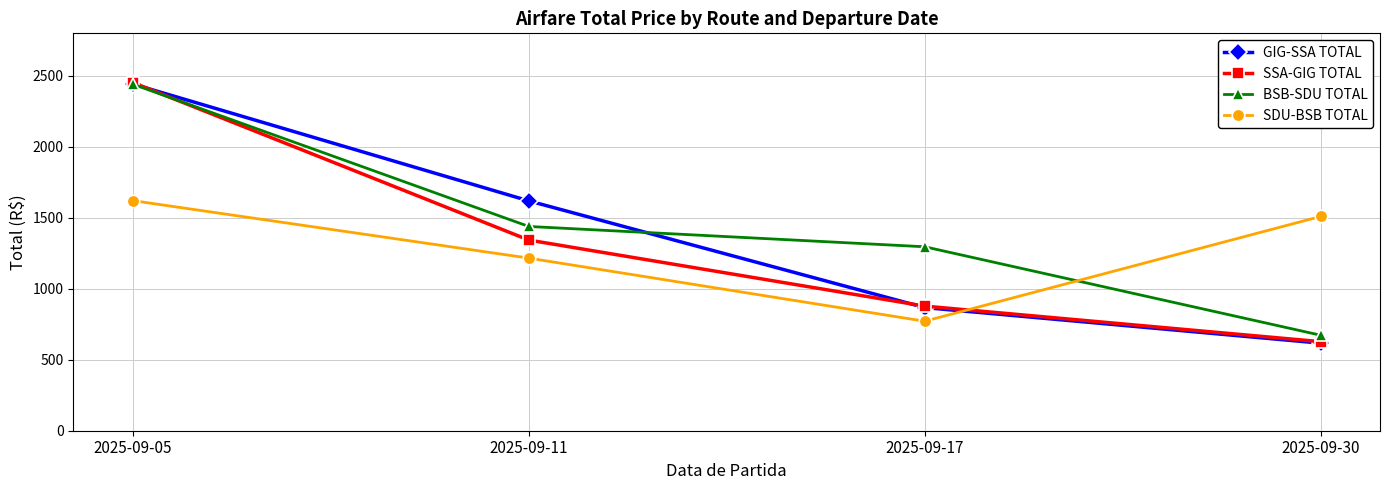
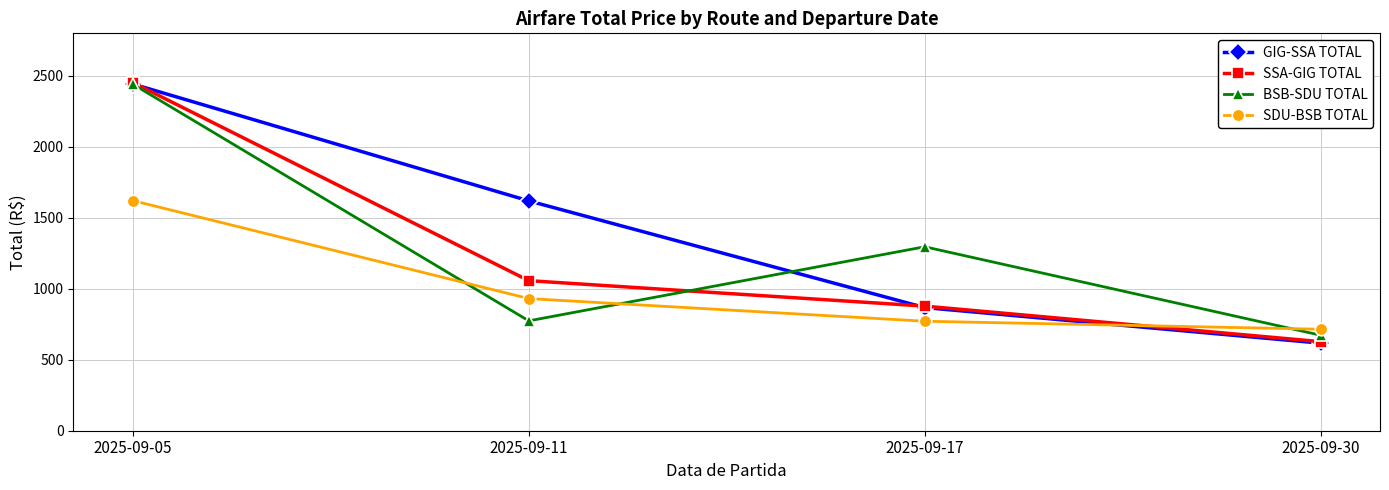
SSA-GIG TOTAL, 2025-09-11: 1340 -> 1060
BSB-SDU TOTAL, 2025-09-11: 1440 -> 770
SDU-BSB TOTAL, 2025-09-11: 1220 -> 930
SDU-BSB TOTAL, 2025-09-30: 1510 -> 720
